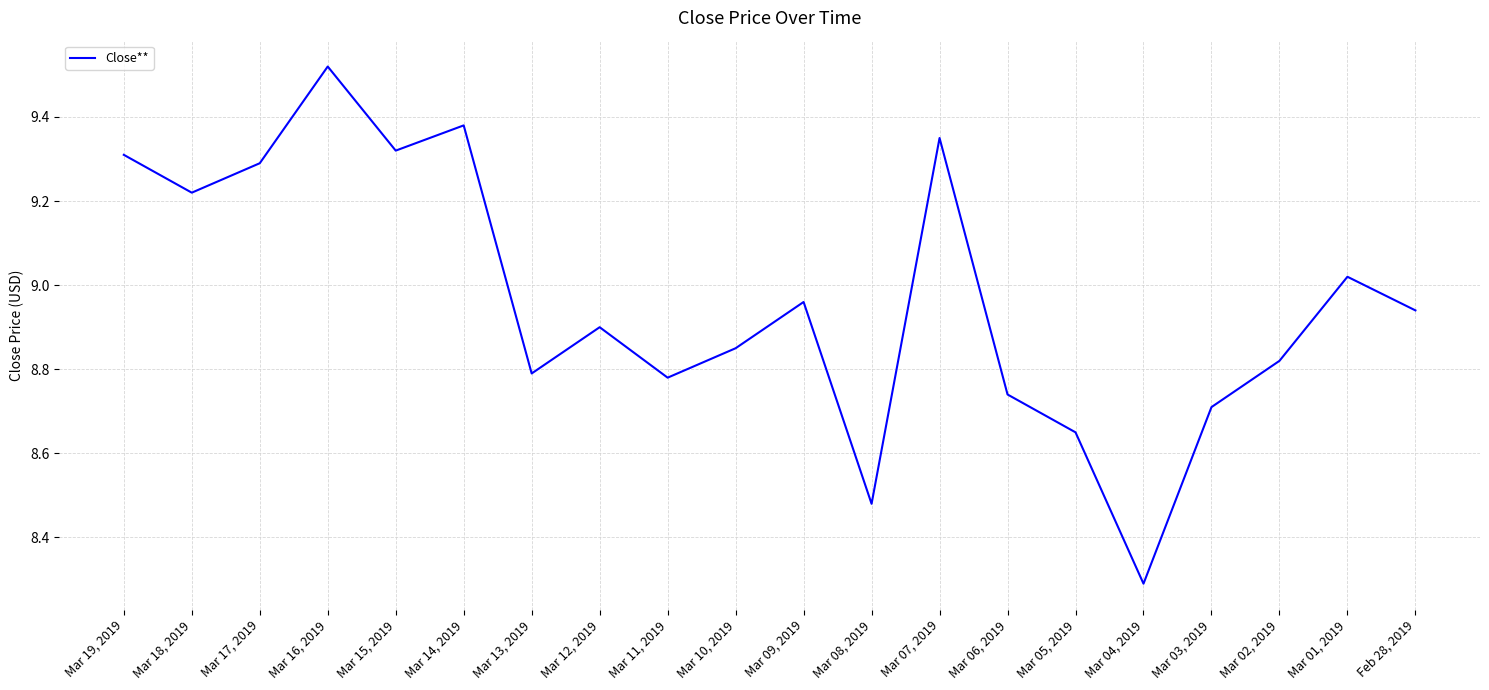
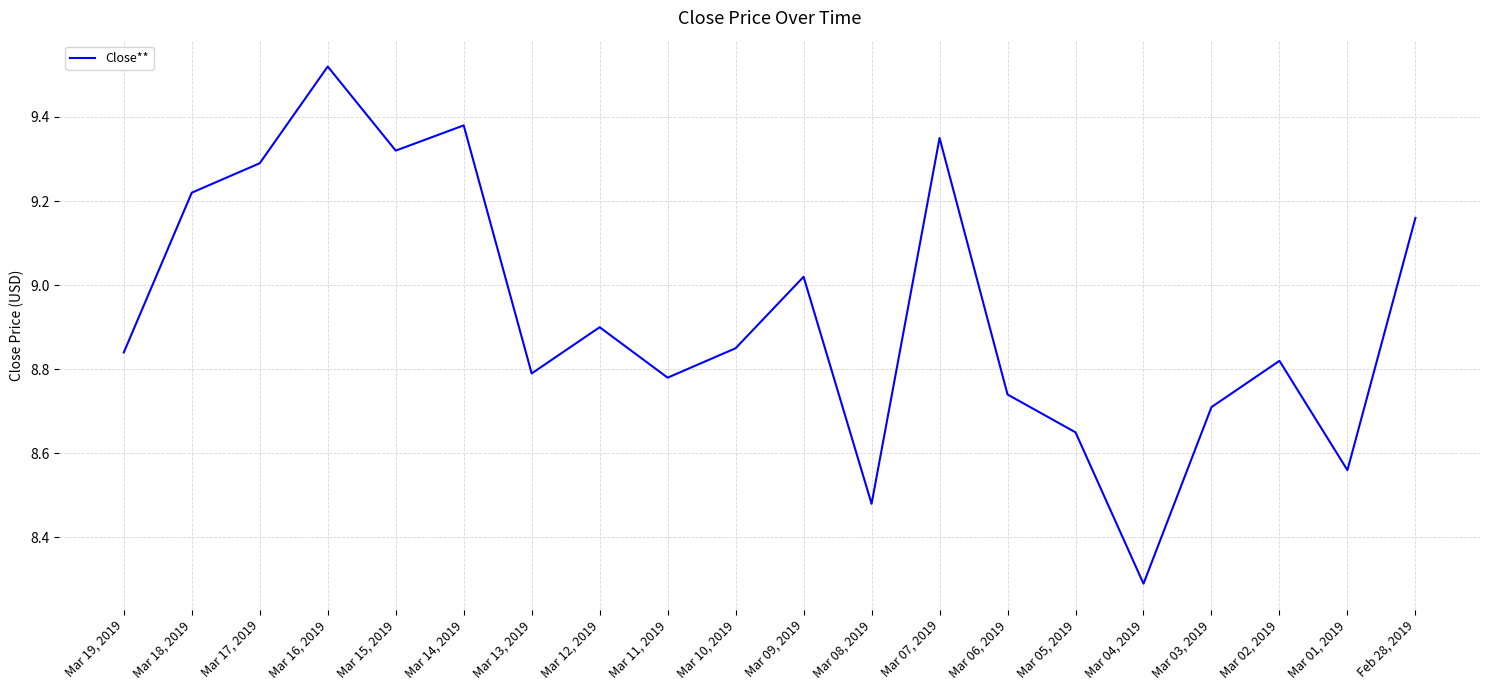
Mar 19, 2019: 9.31 -> 8.84
Mar 09, 2019: 8.96 -> 9.02
Mar 01, 2019: 9.02 -> 8.56
Feb 28, 2019: 8.94 -> 9.16
